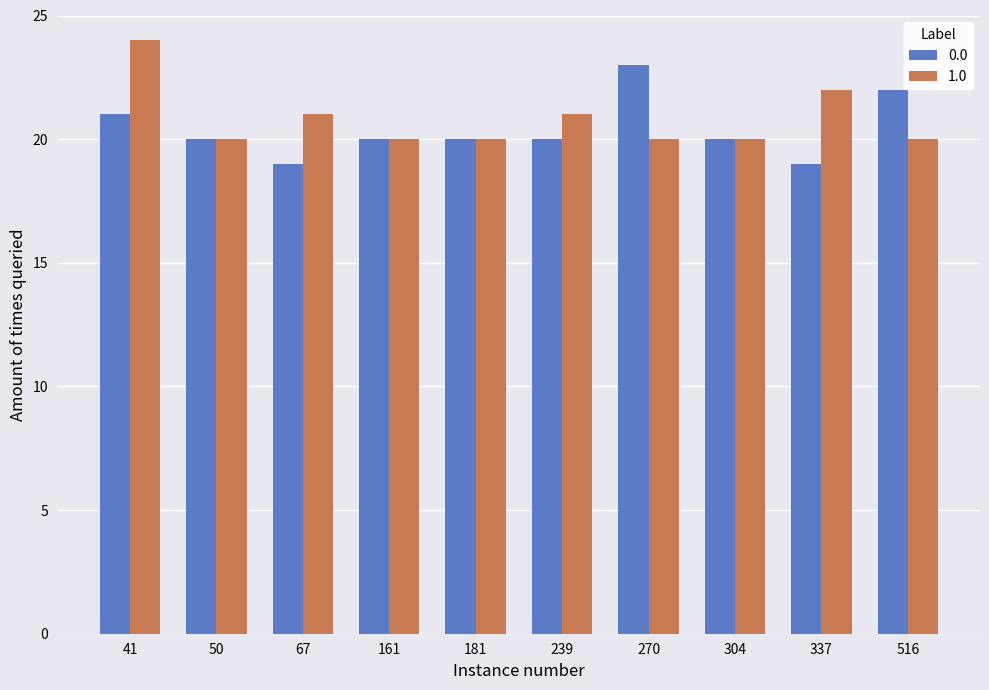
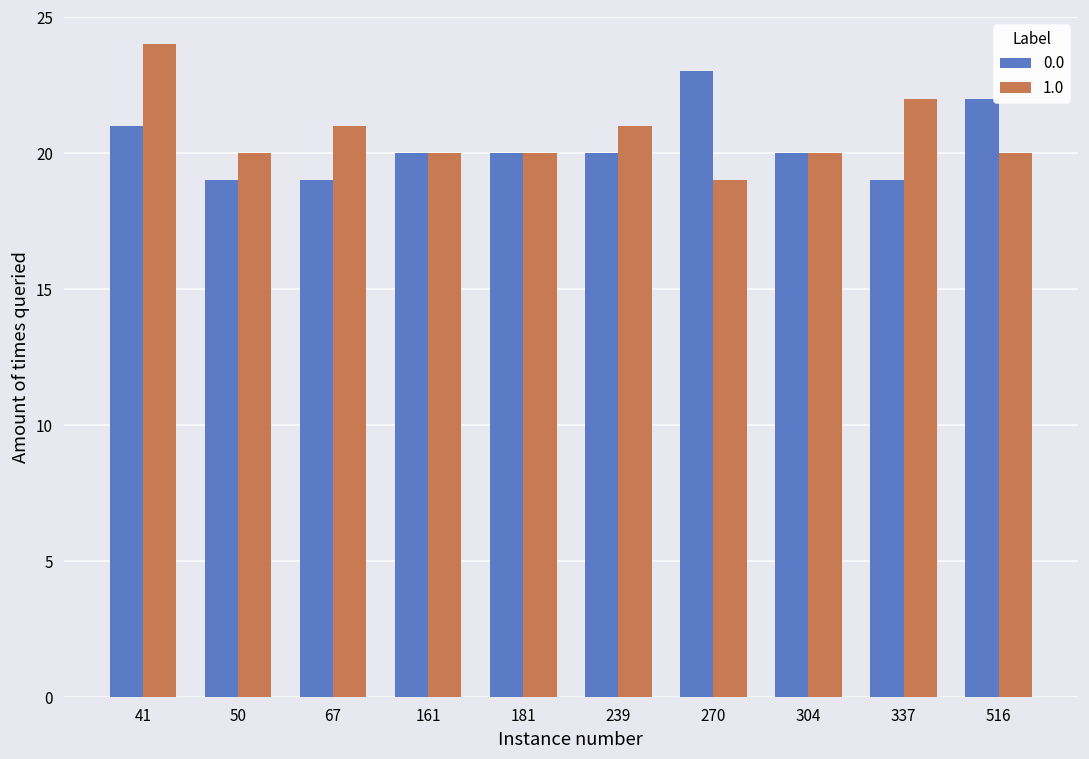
0.0, 50: 20 -> 19
1.0, 270: 20 -> 19
